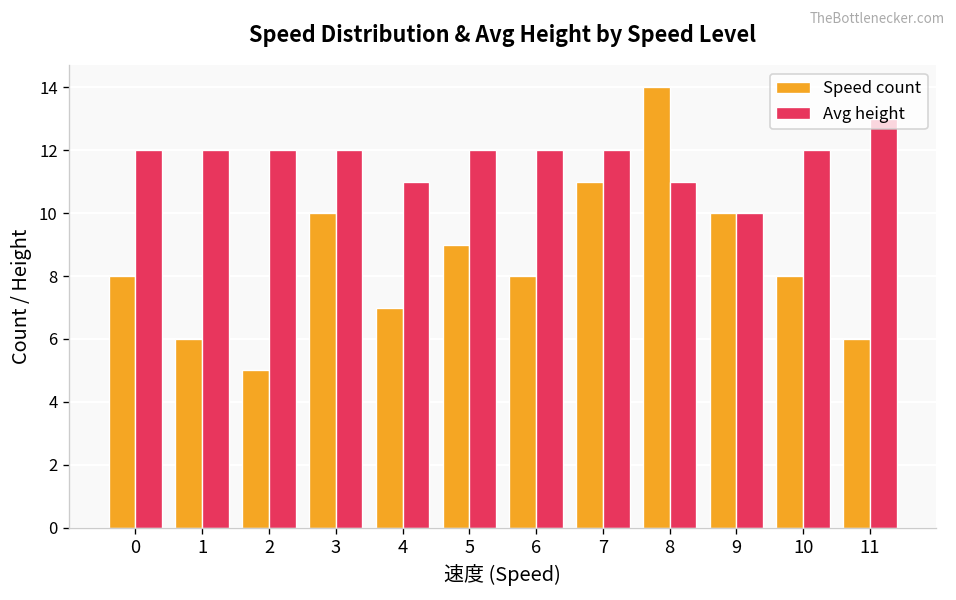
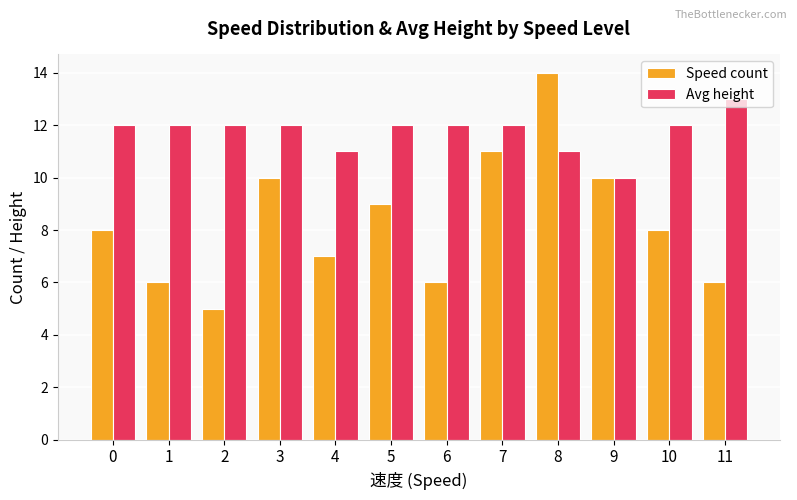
Speed count, 6: 8 -> 6
